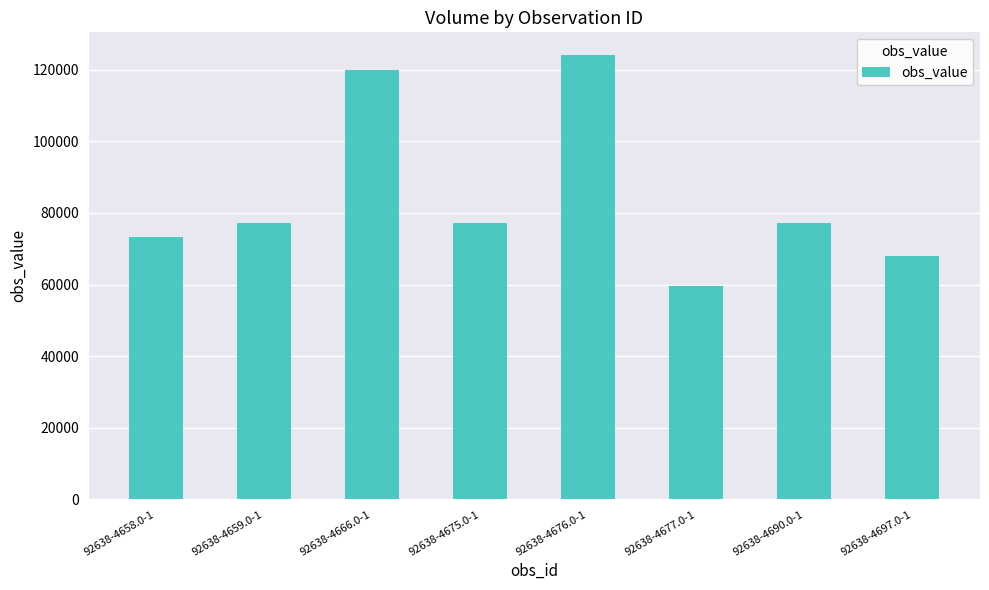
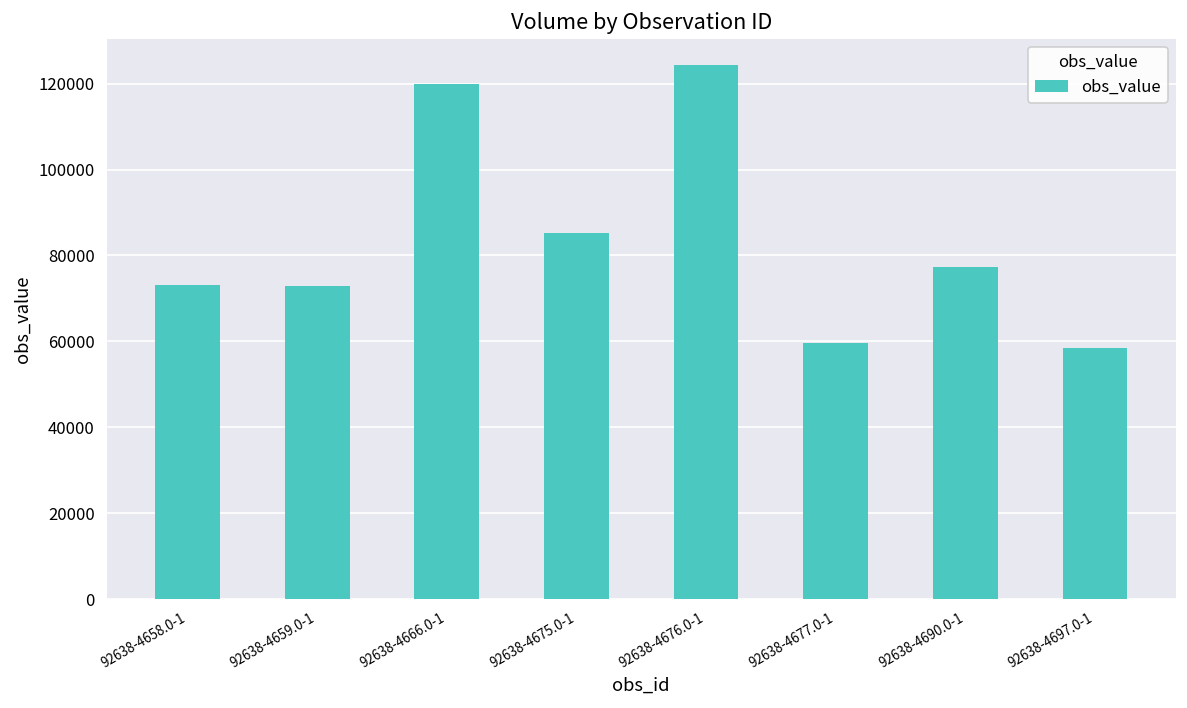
92638-4659.0-1: 77000 -> 73000
92638-4675.0-1: 77000 -> 85000
92638-4697.0-1: 68000 -> 58000
